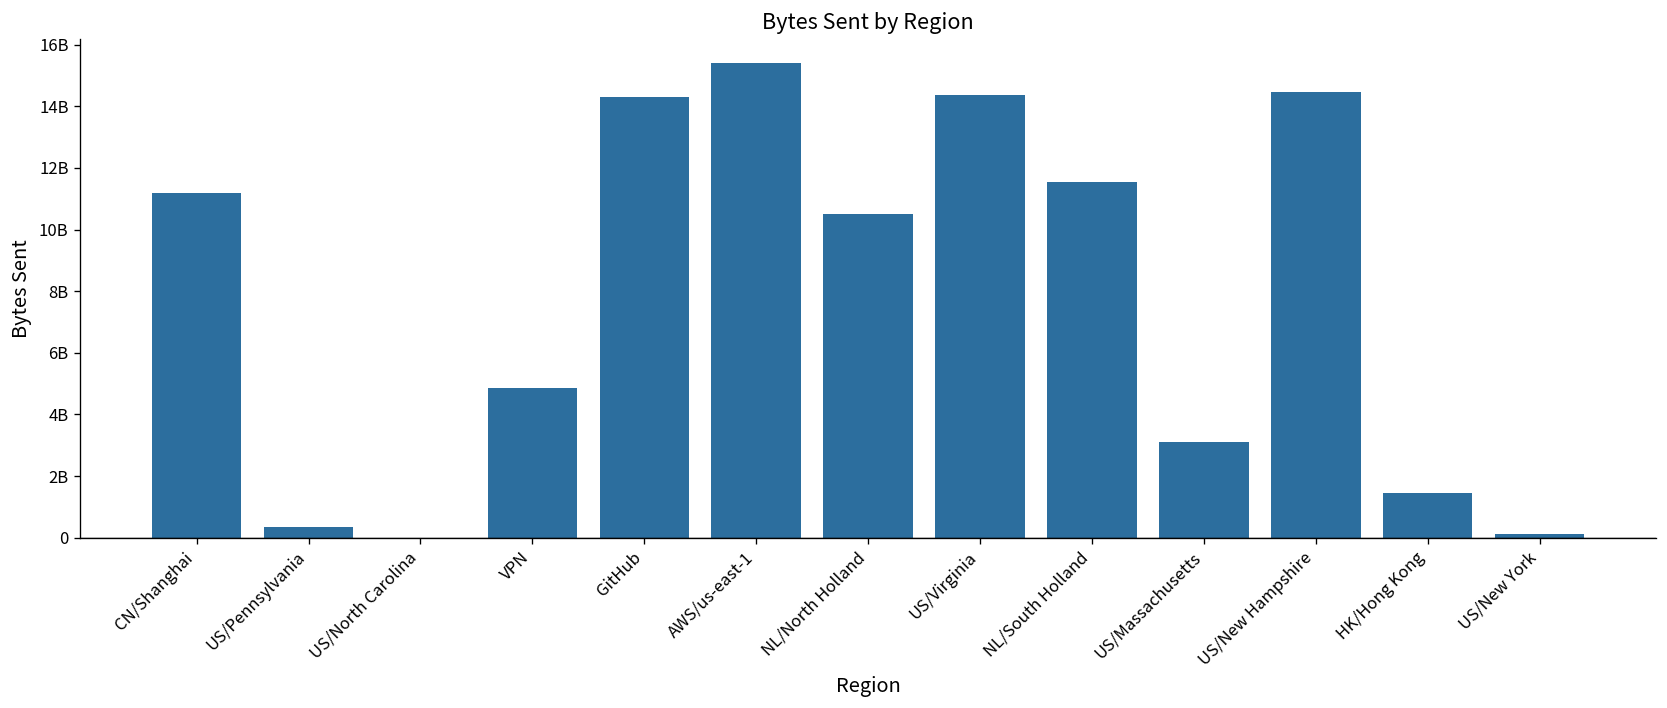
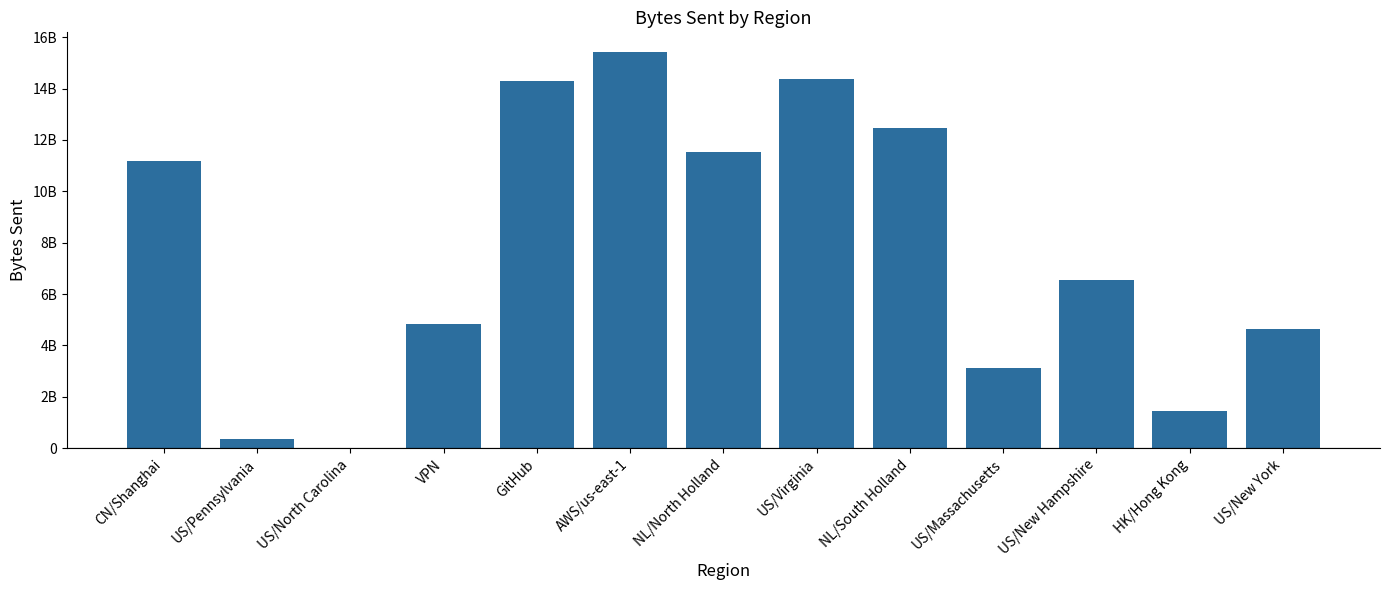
NL/North Holland: 10500000000 -> 11500000000
NL/South Holland: 11500000000 -> 12500000000
US/New Hampshire: 14500000000 -> 6600000000
US/New York: 100000000 -> 4600000000
